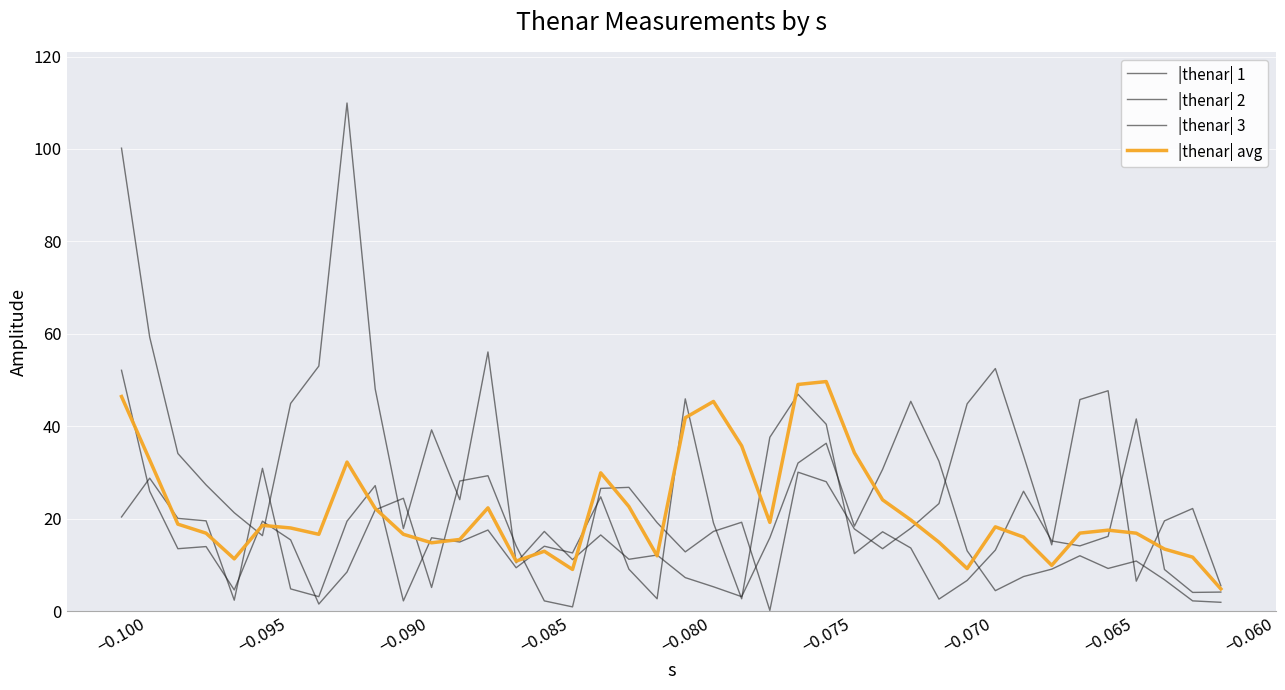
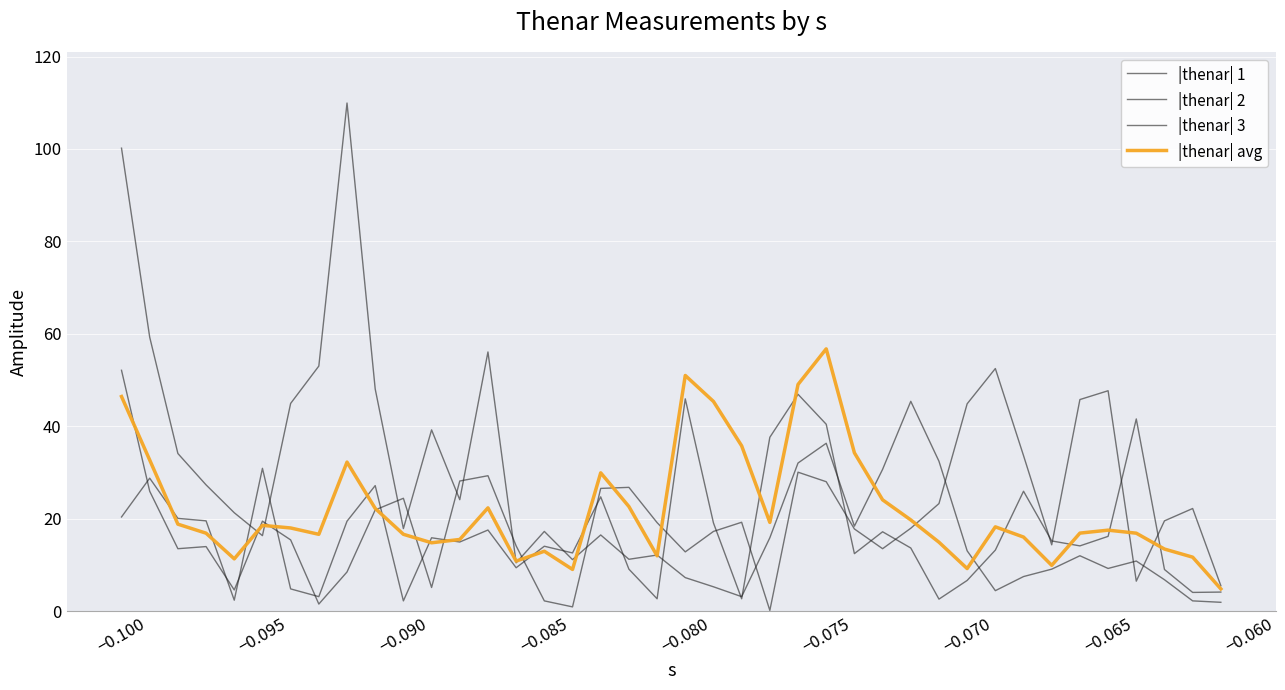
|thenar| avg, −0.080: 42 -> 51
|thenar| avg, −0.075: 50 -> 57
